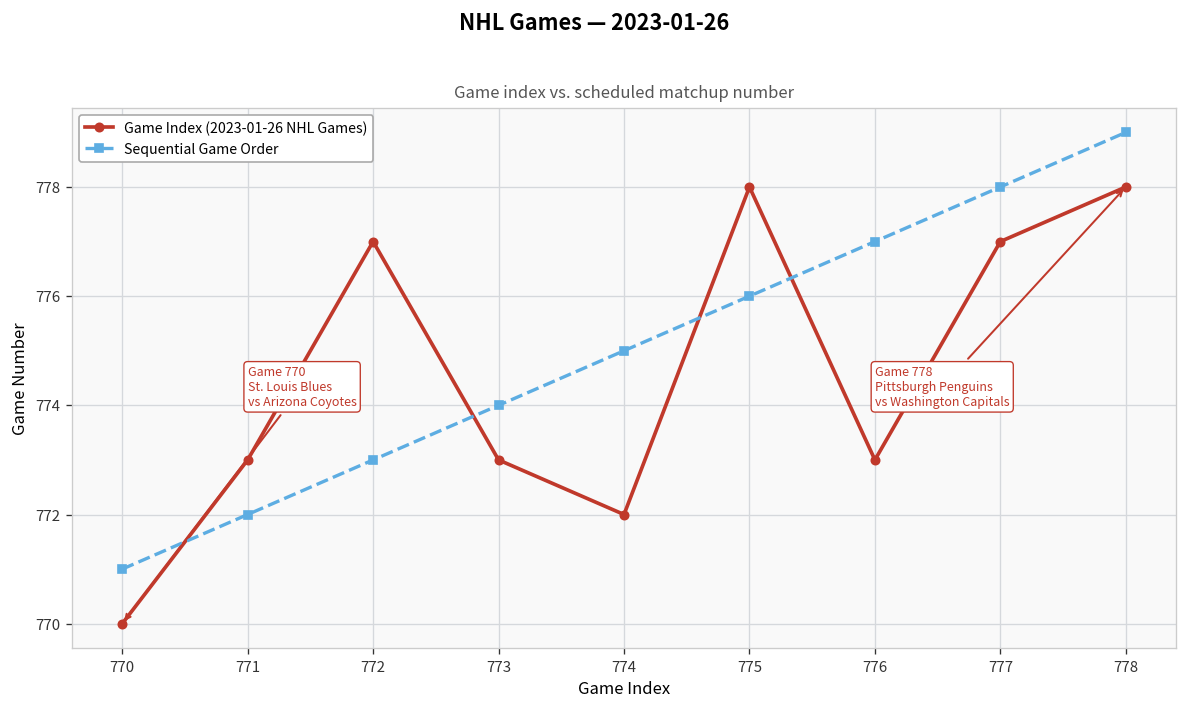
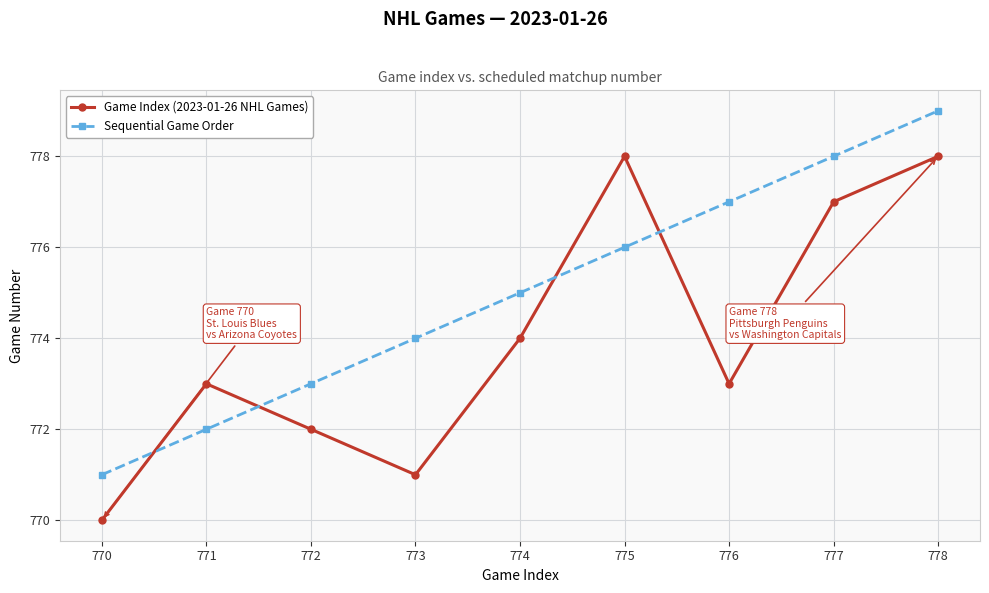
Game Index (2023-01-26 NHL Games), 772: 777 -> 772
Game Index (2023-01-26 NHL Games), 773: 773 -> 771
Game Index (2023-01-26 NHL Games), 774: 772 -> 774
